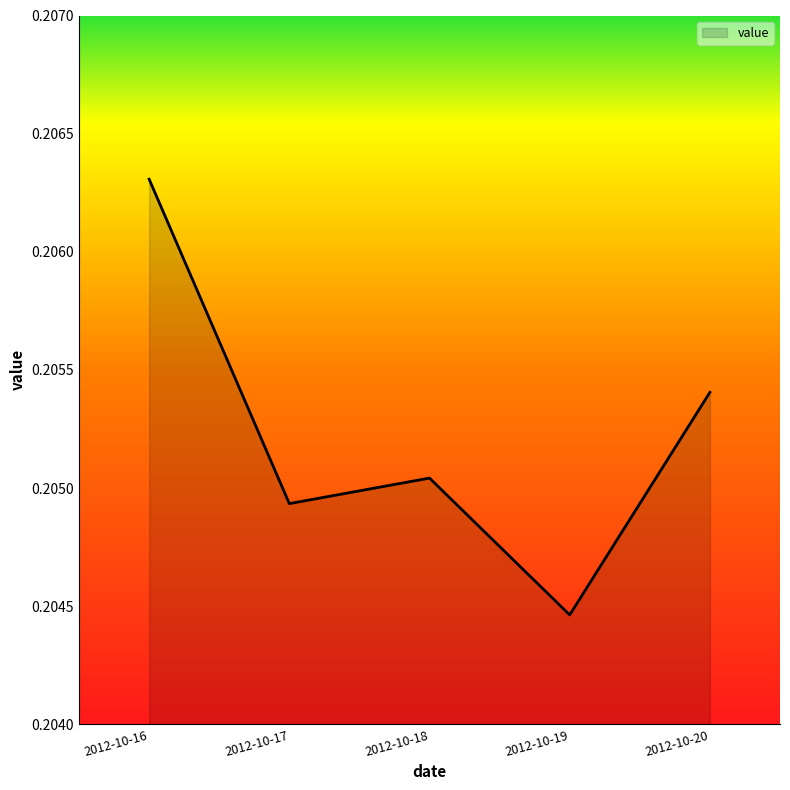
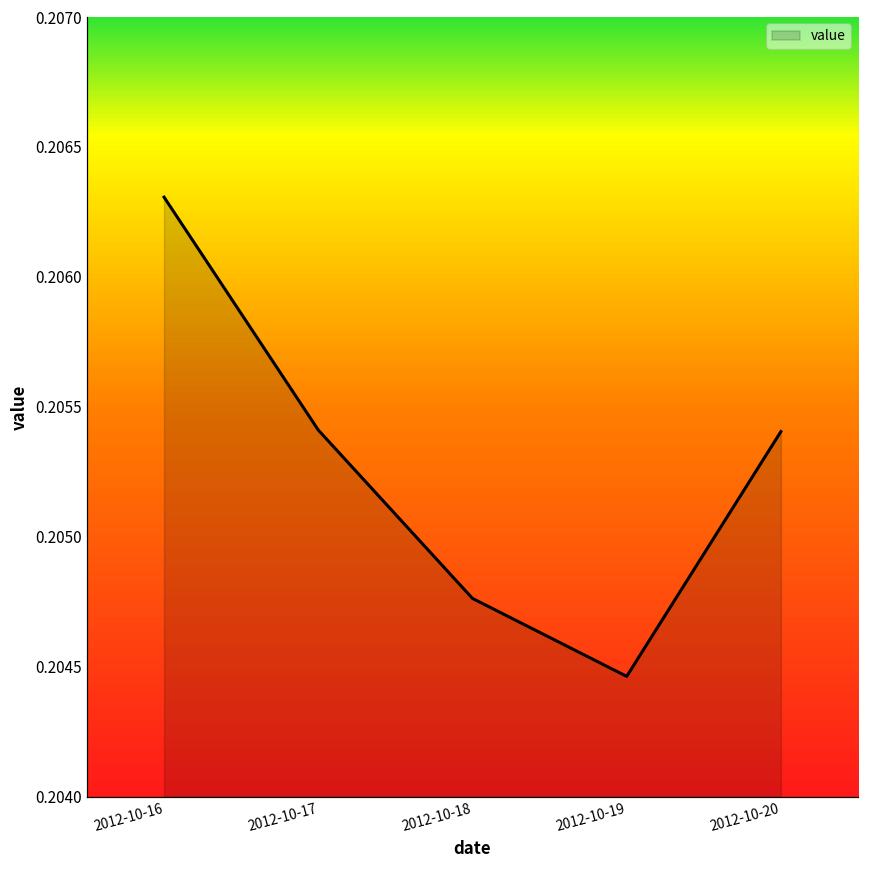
2012-10-17: 0.20493 -> 0.20541
2012-10-18: 0.20504 -> 0.20476
